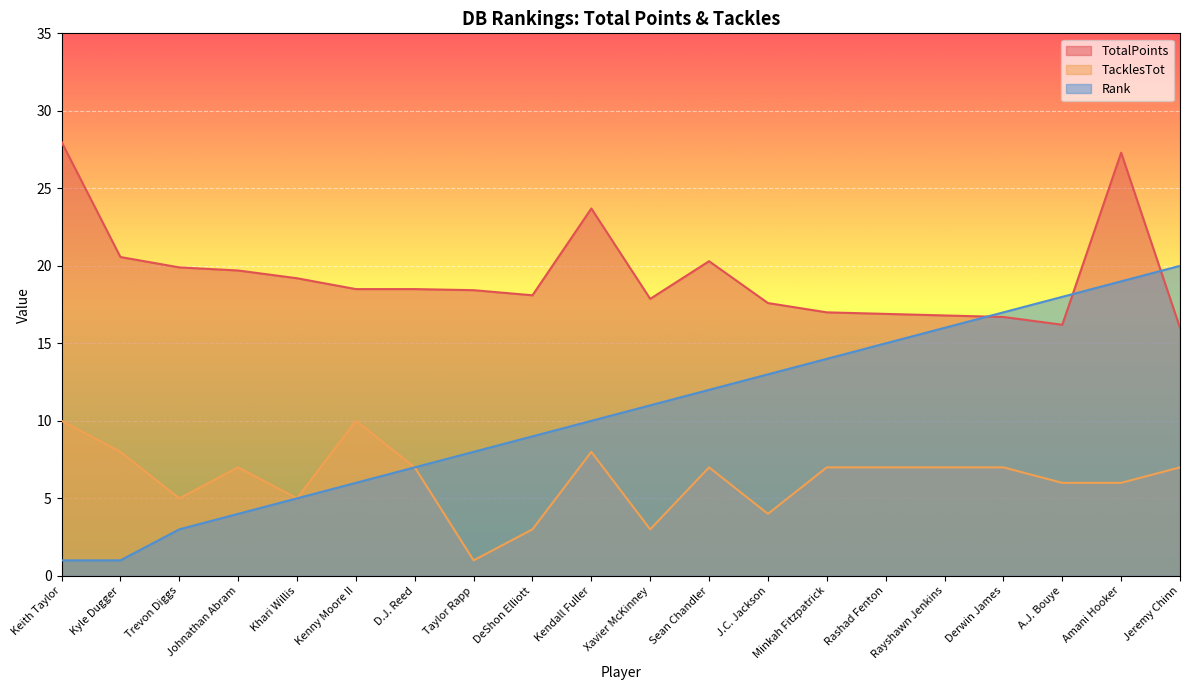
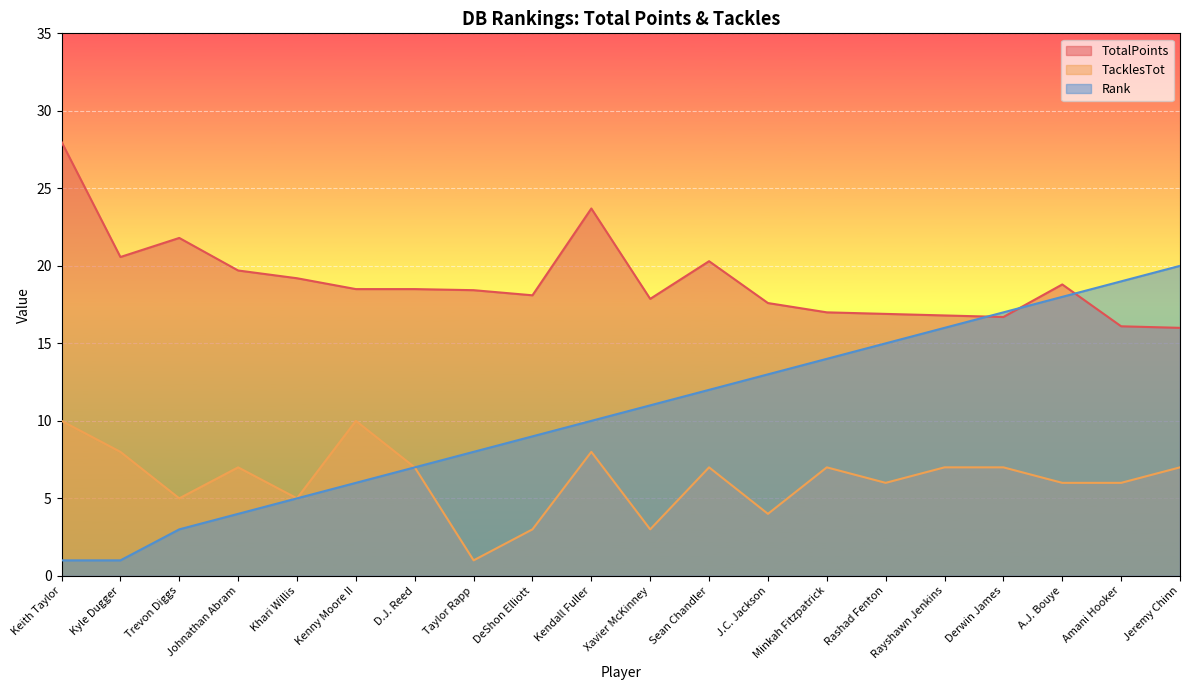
TotalPoints, Trevon Diggs: 19.9 -> 21.8
TacklesTot, Rashad Fenton: 7 -> 6
TotalPoints, A.J. Bouye: 16.2 -> 18.8
TotalPoints, Amani Hooker: 27.3 -> 16.1
